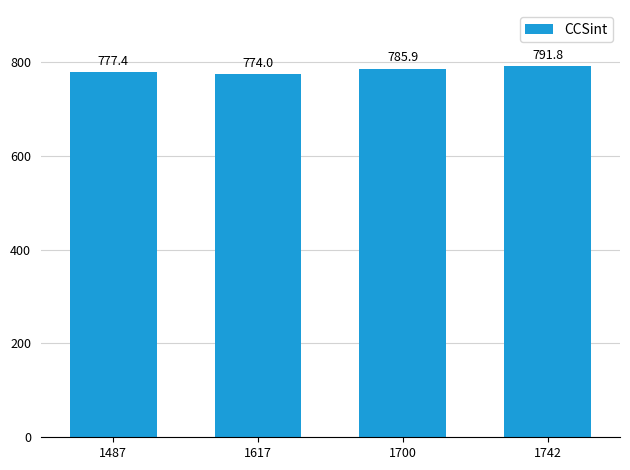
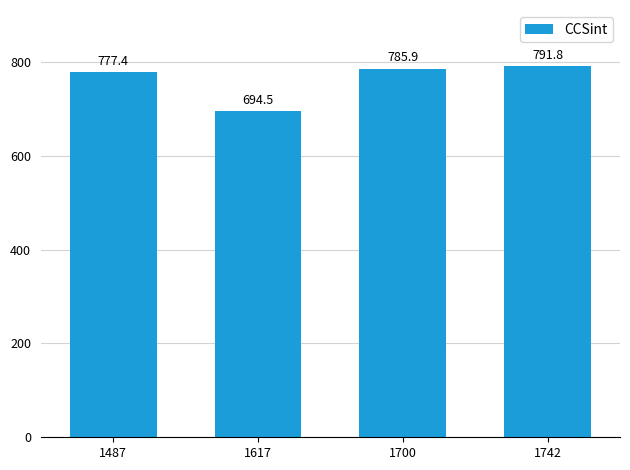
1617: 774.0 -> 694.5
